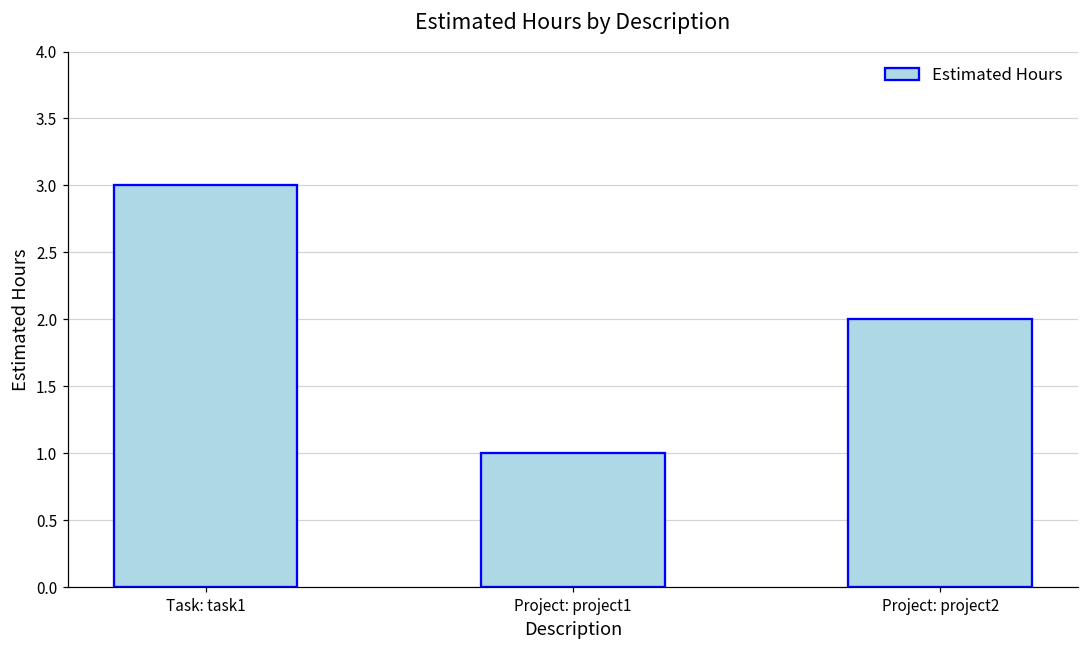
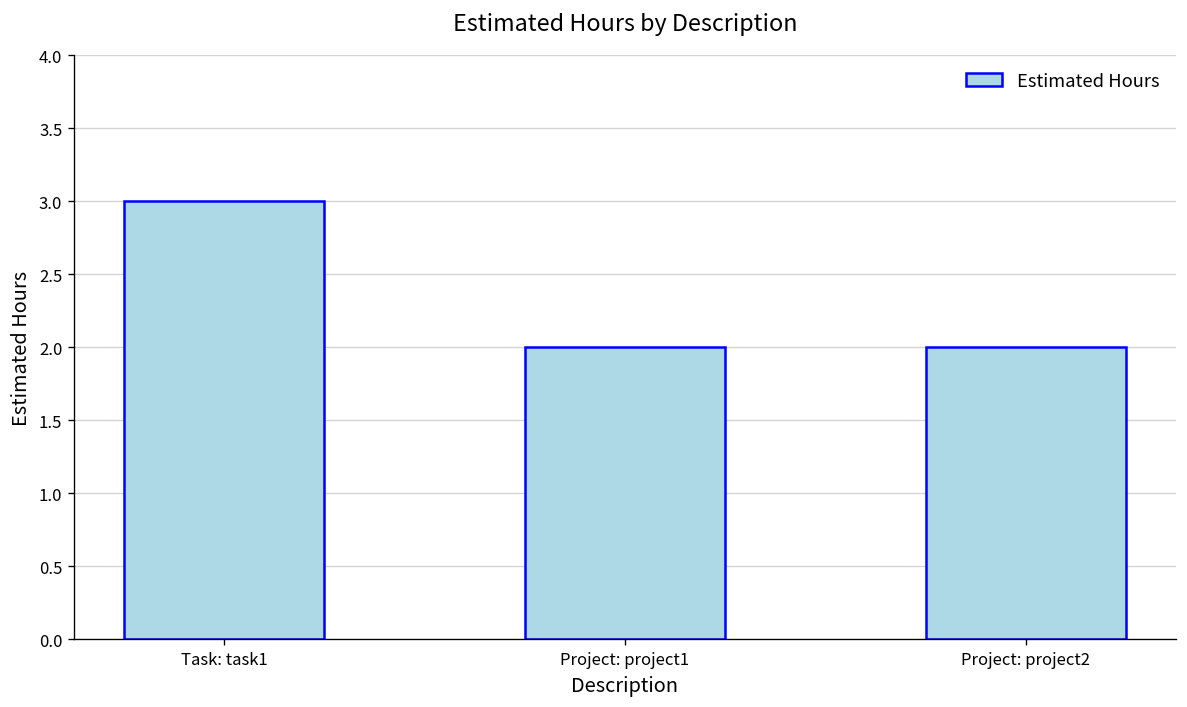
Project: project1: 1 -> 2
